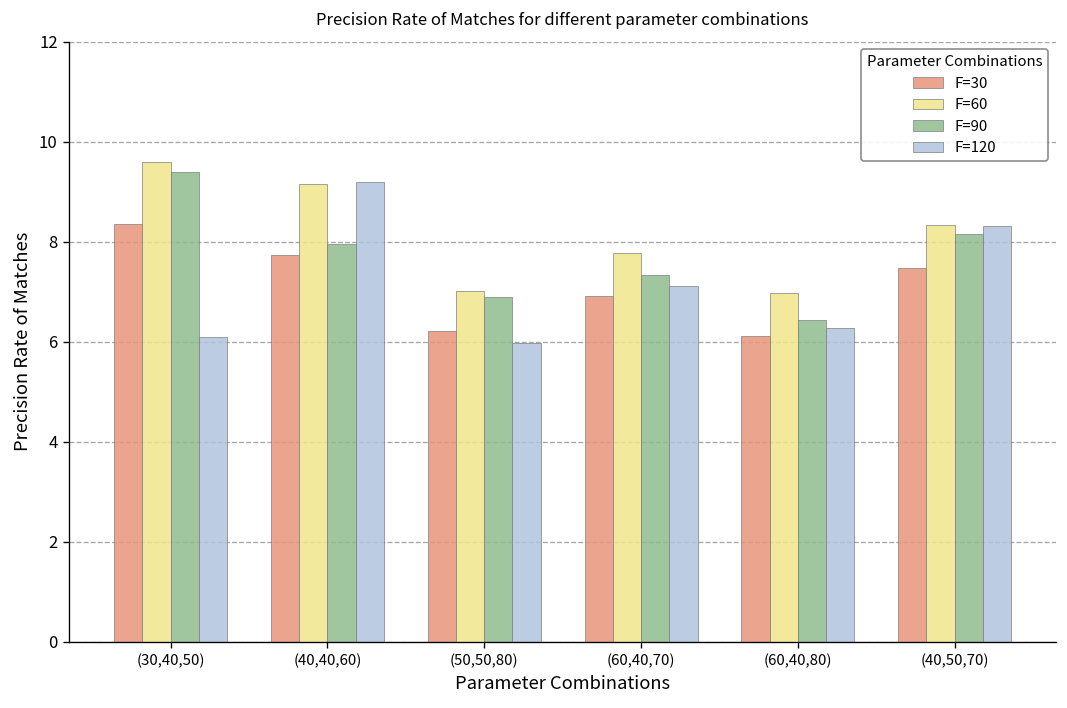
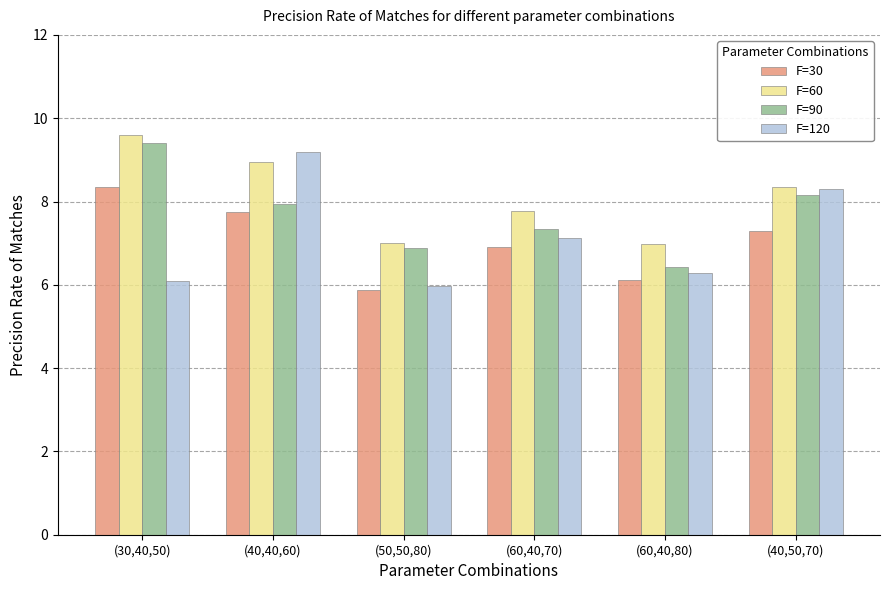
F=60, (40,40,60): 9.2 -> 9.0
F=30, (50,50,80): 6.2 -> 5.9
F=30, (40,50,70): 7.5 -> 7.3
